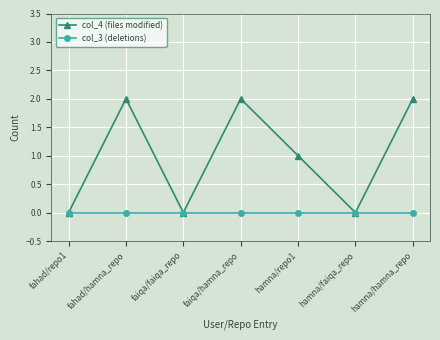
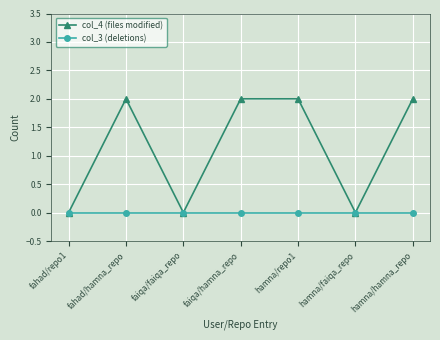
col_4 (files modified), hamna/repo1: 1 -> 2
